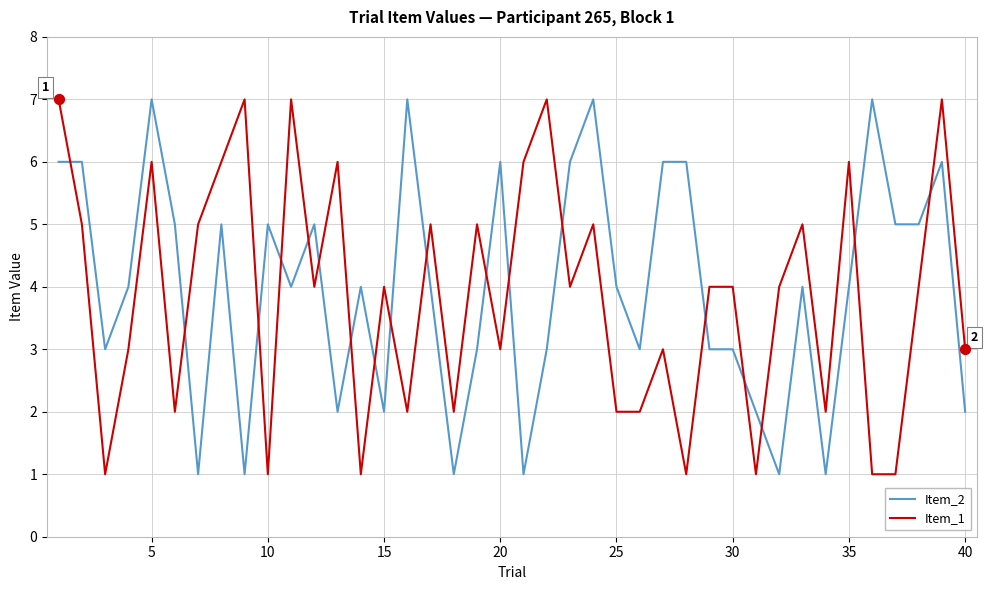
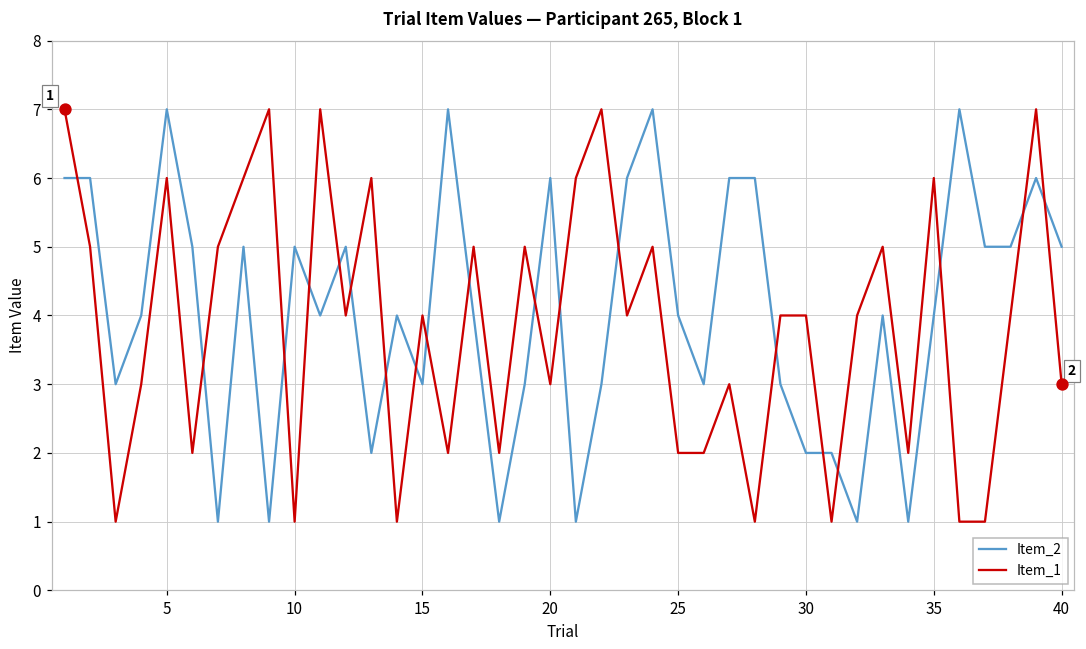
Item_2, 15: 2 -> 3
Item_2, 30: 3 -> 2
Item_2, 40: 2 -> 5
